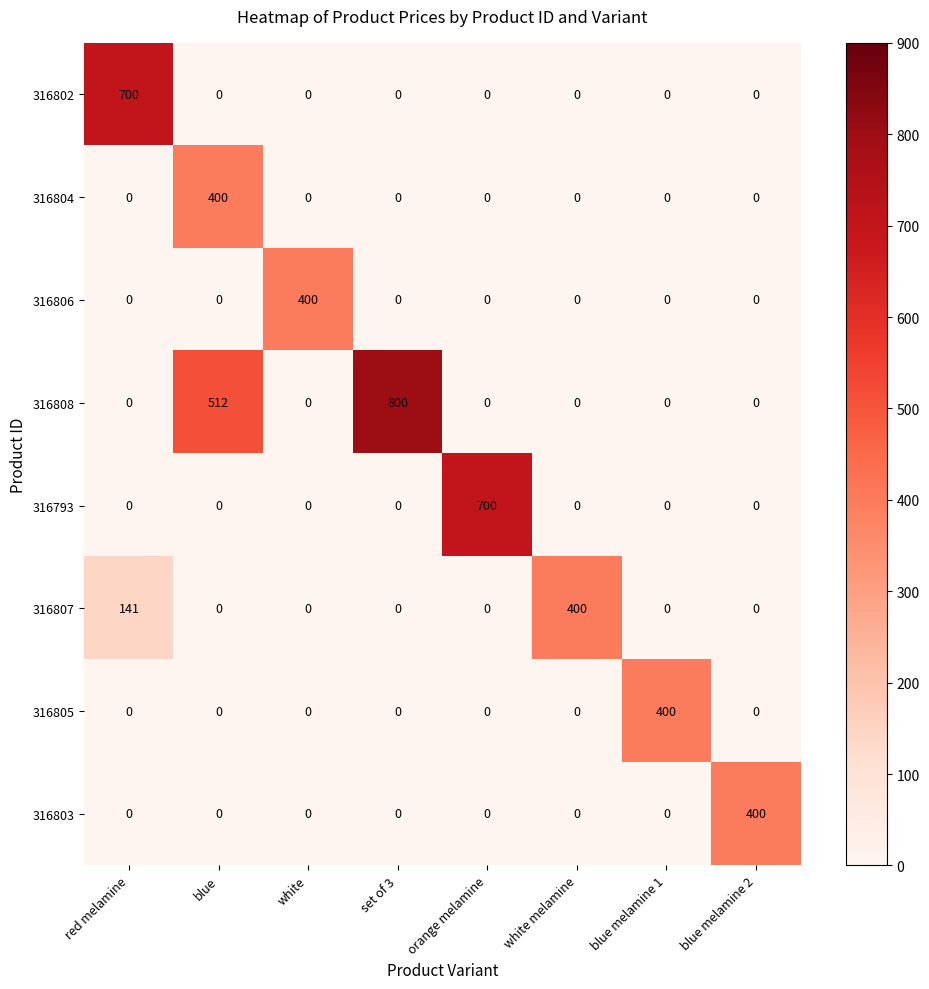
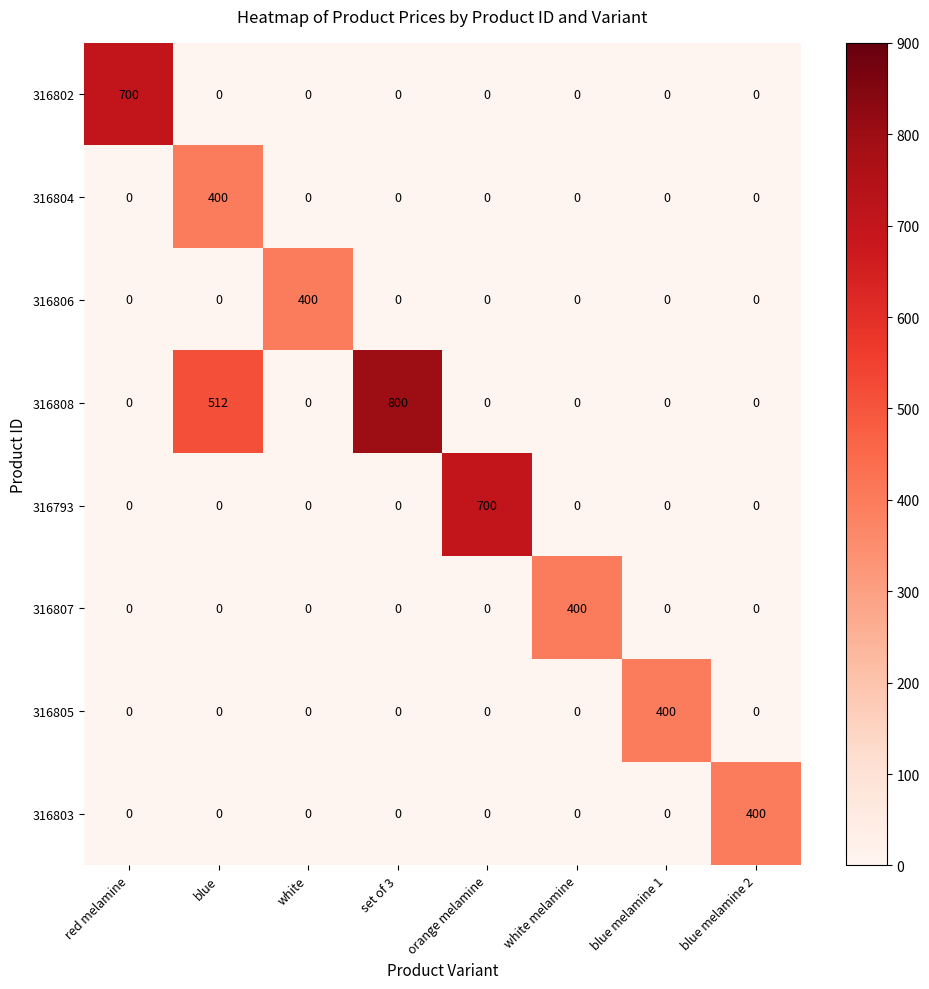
316807, red melamine: 141 -> 0
